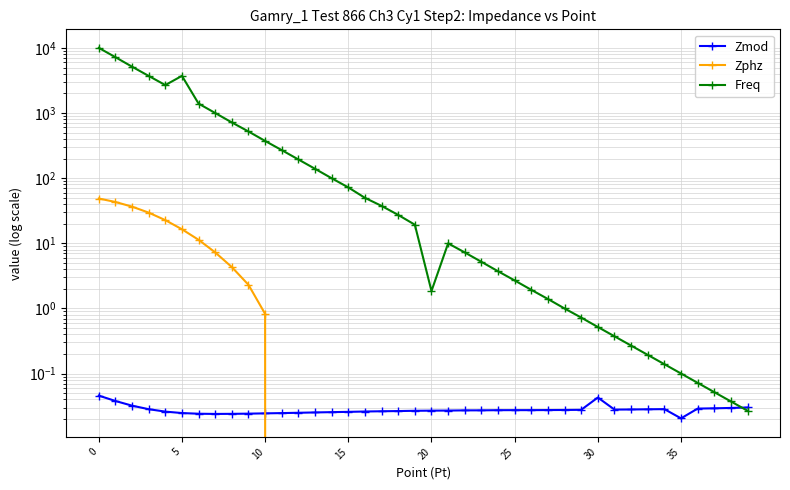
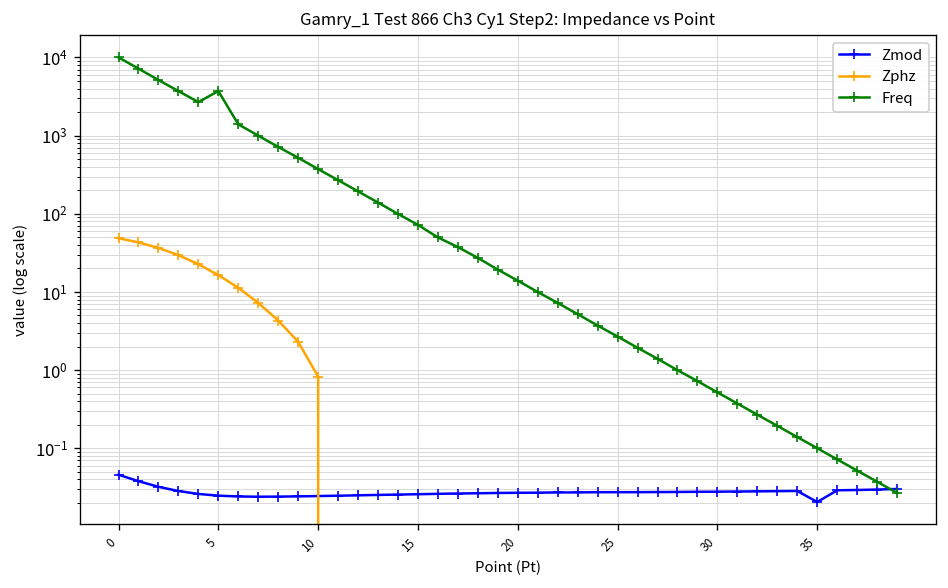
Freq, 20: 1.9 -> 14
Zmod, 30: 0.04 -> 0.028
